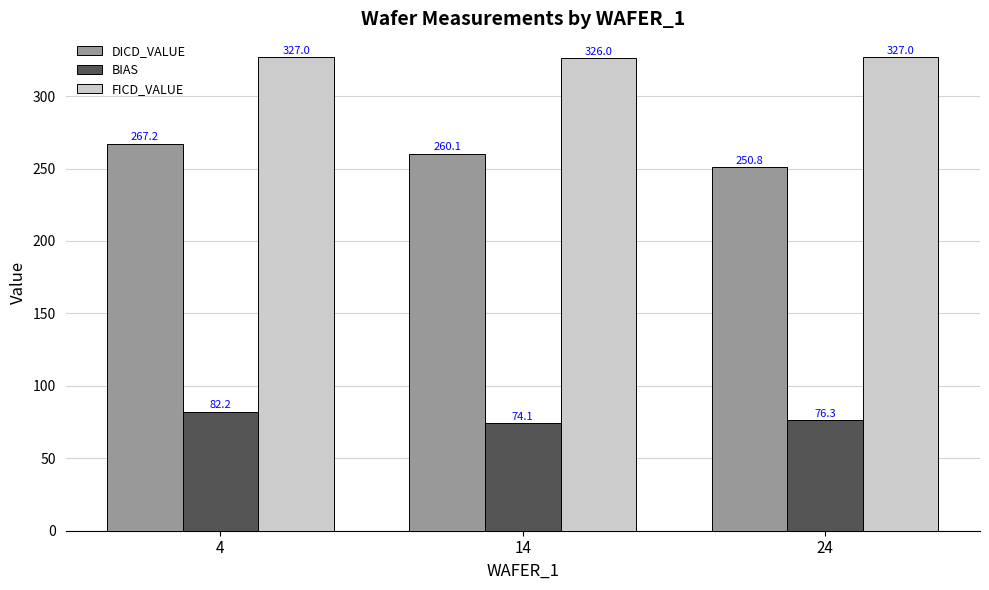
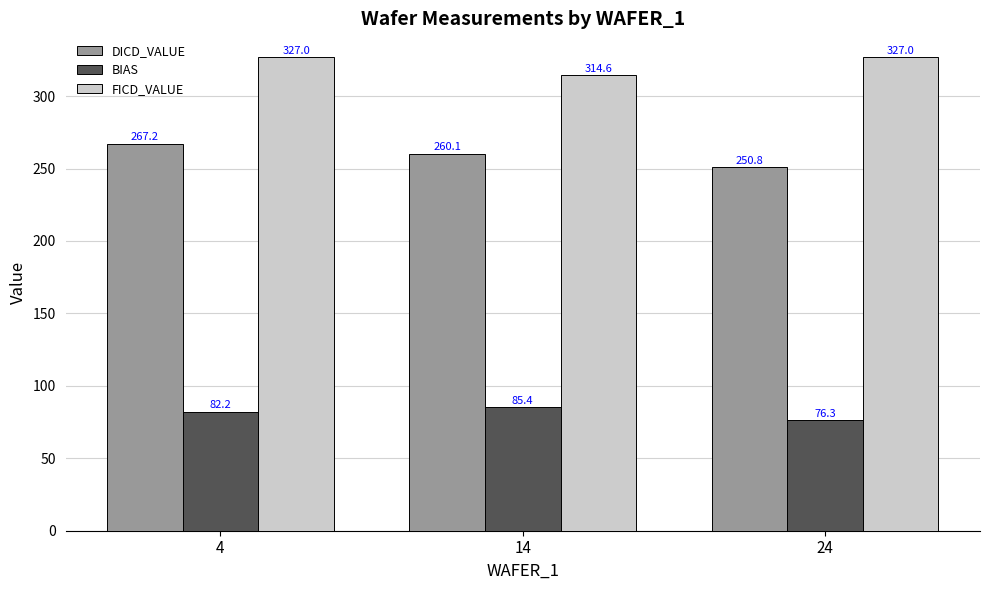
BIAS, 14: 74.1 -> 85.4
FICD_VALUE, 14: 326.0 -> 314.6
